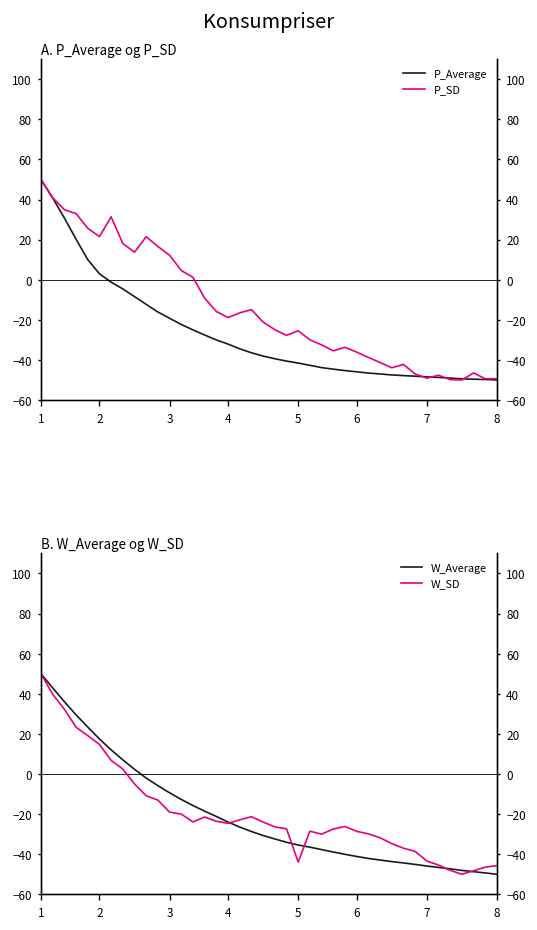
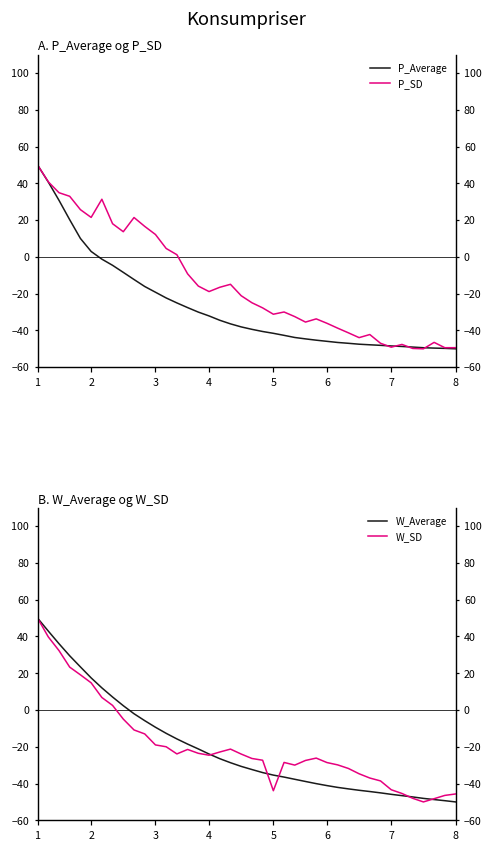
A. P_Average og P_SD, P_SD, 5: -25 -> -31
